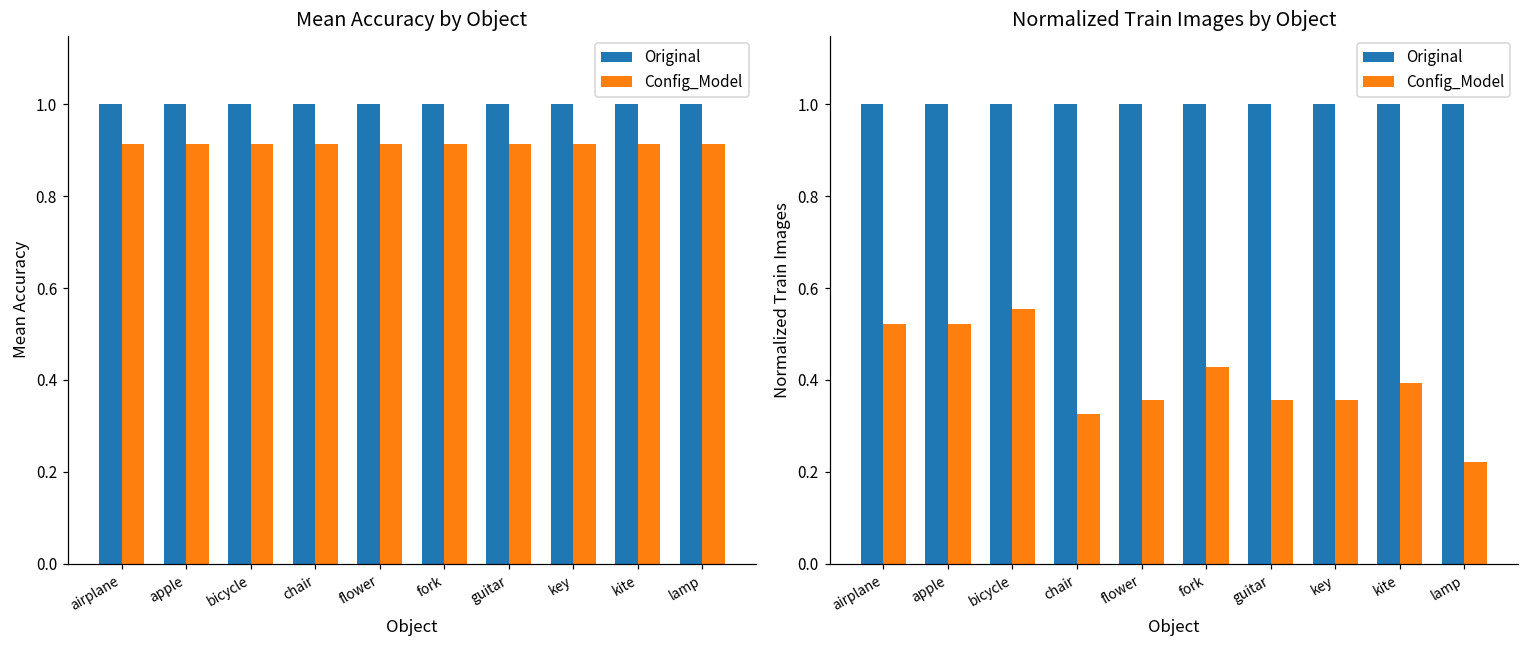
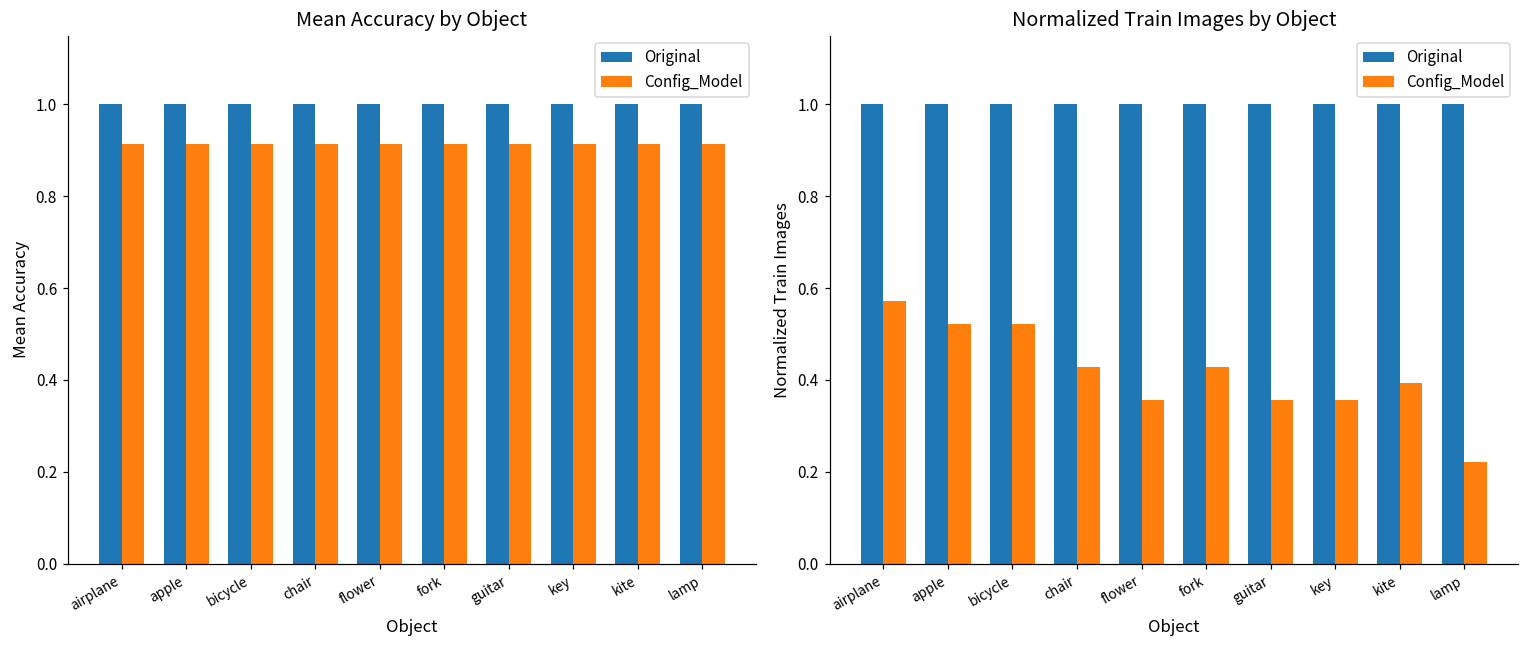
Normalized Train Images by Object, Config_Model, airplane: 0.52 -> 0.57
Normalized Train Images by Object, Config_Model, bicycle: 0.55 -> 0.52
Normalized Train Images by Object, Config_Model, chair: 0.33 -> 0.43
